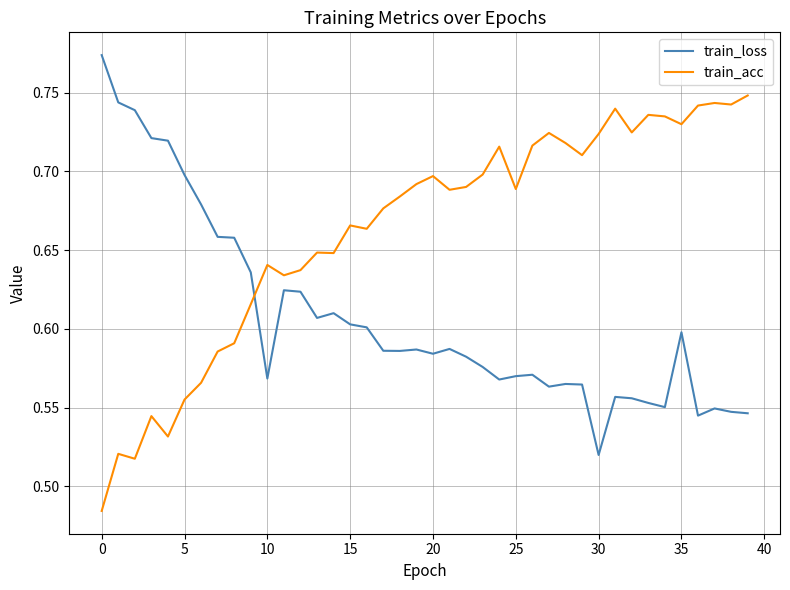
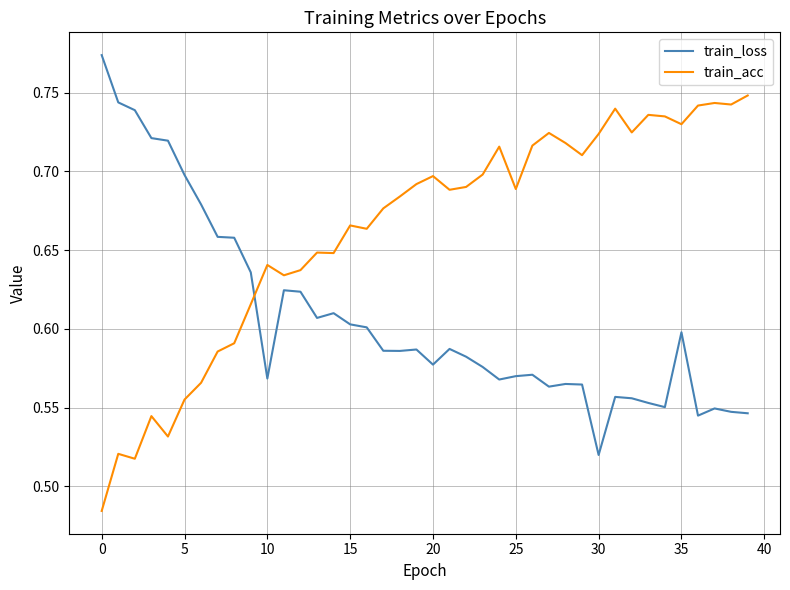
train_loss, 20: 0.584 -> 0.577
